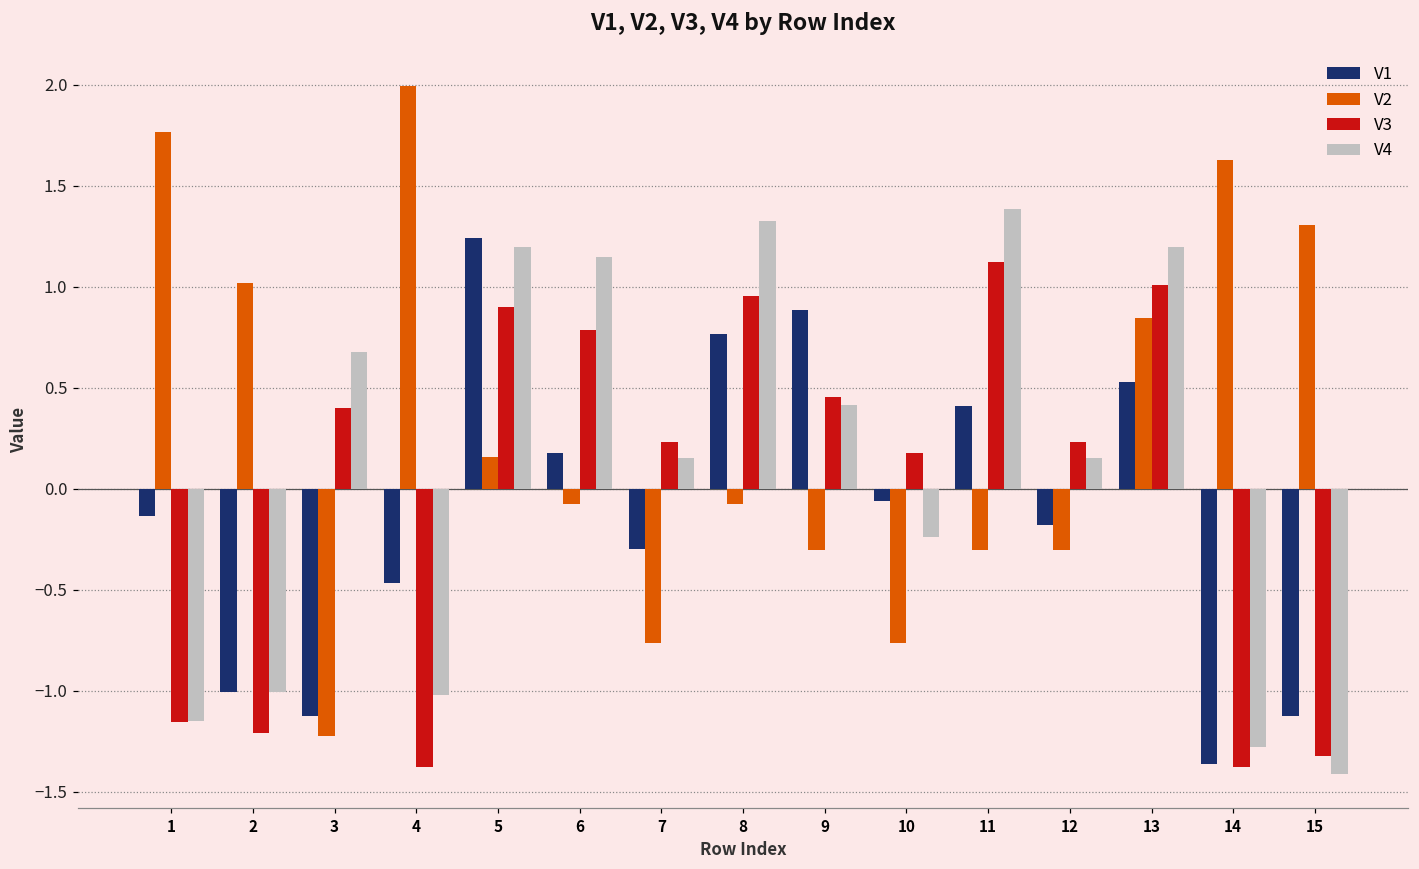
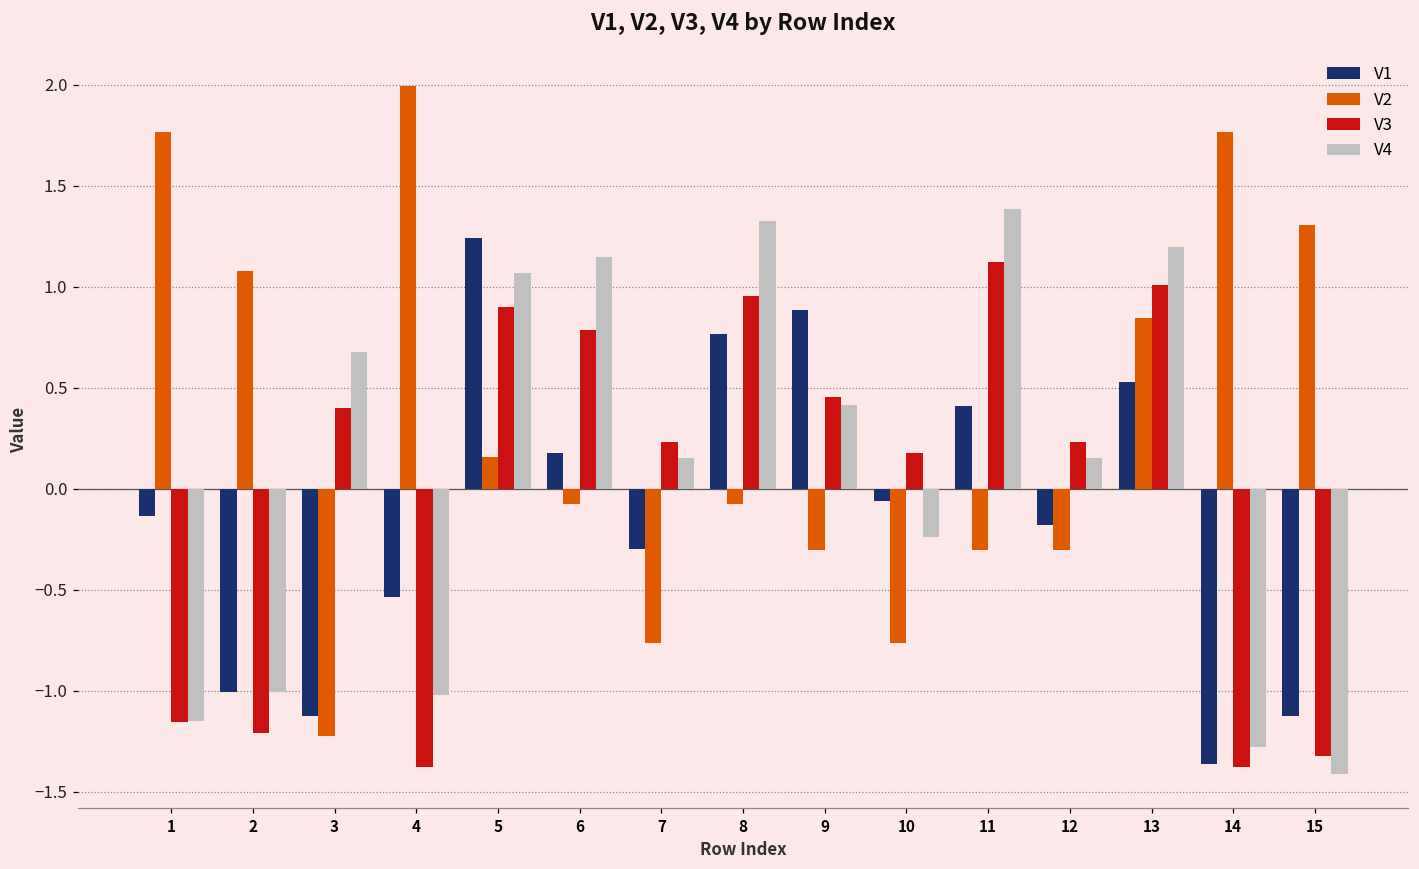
V2, 2: 1.02 -> 1.08
V1, 4: -0.47 -> -0.53
V4, 5: 1.20 -> 1.07
V2, 14: 1.63 -> 1.77
